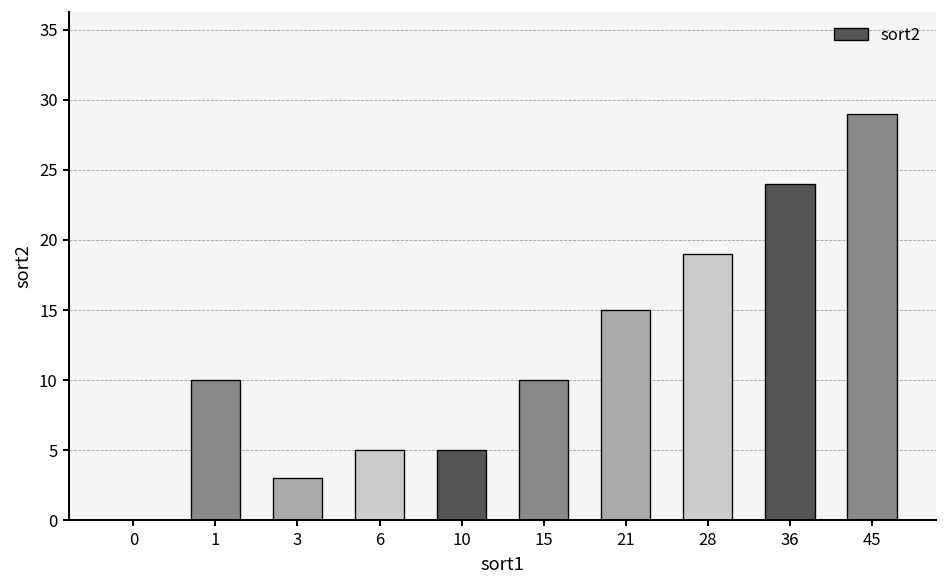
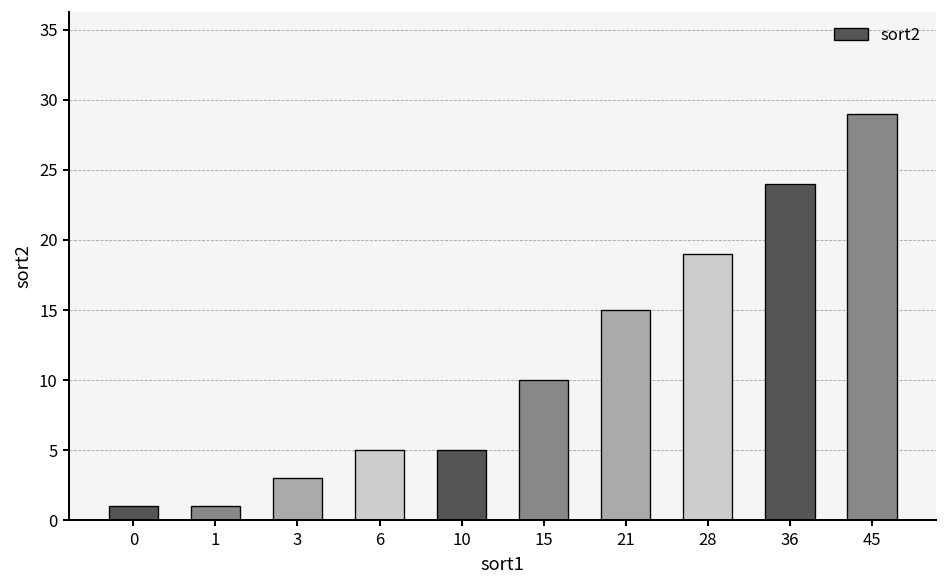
0: 0 -> 1
1: 10 -> 1
